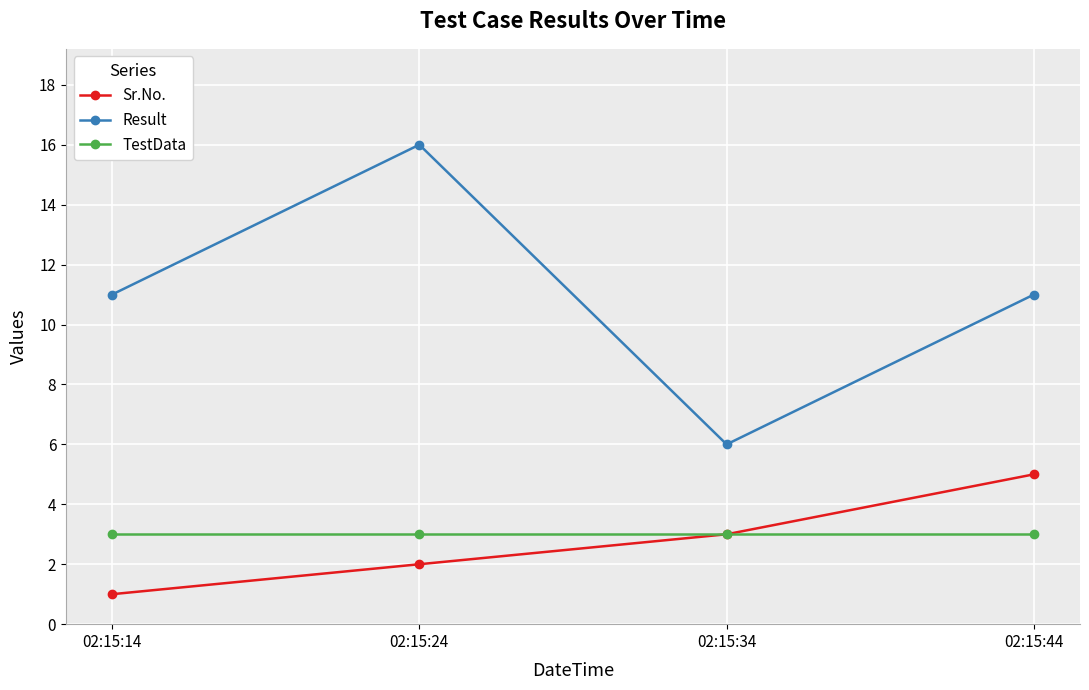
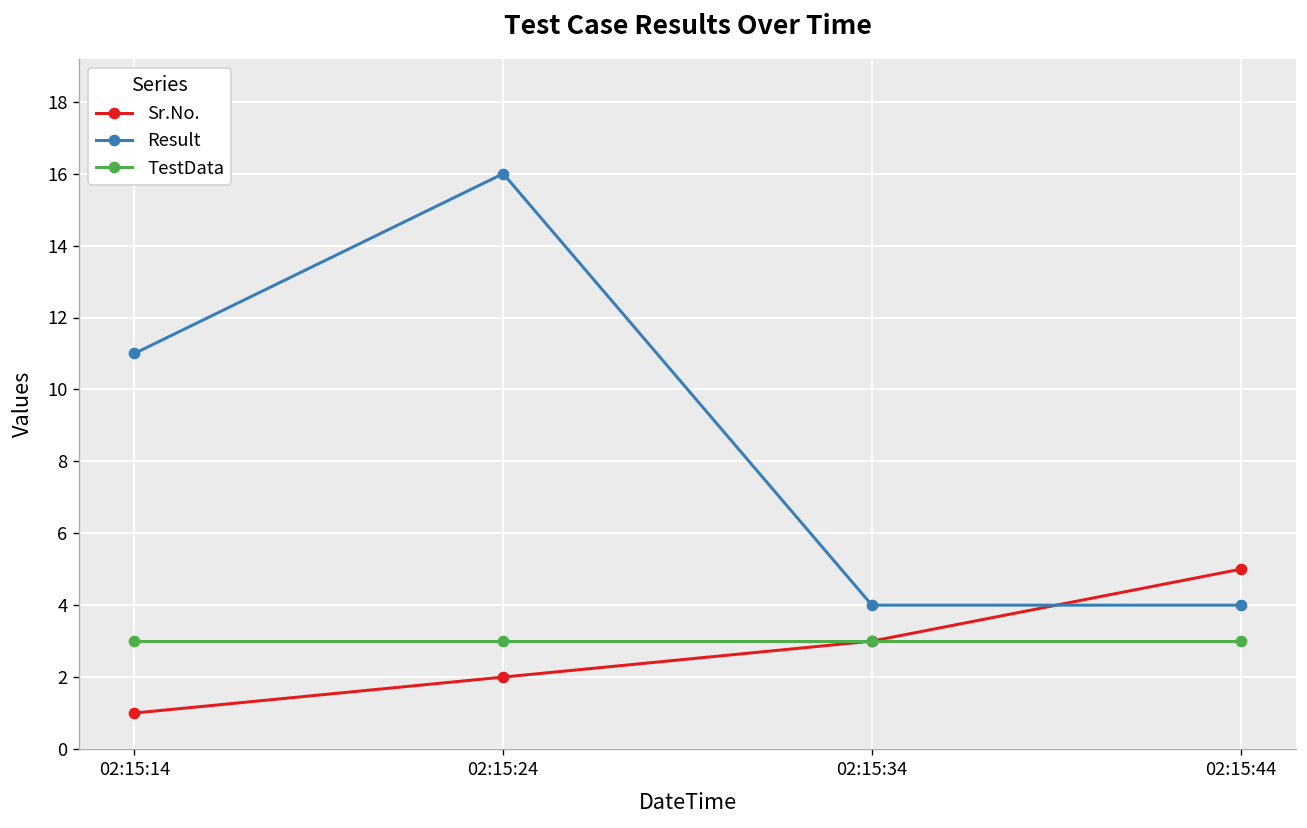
Result, 02:15:34: 6 -> 4
Result, 02:15:44: 11 -> 4
